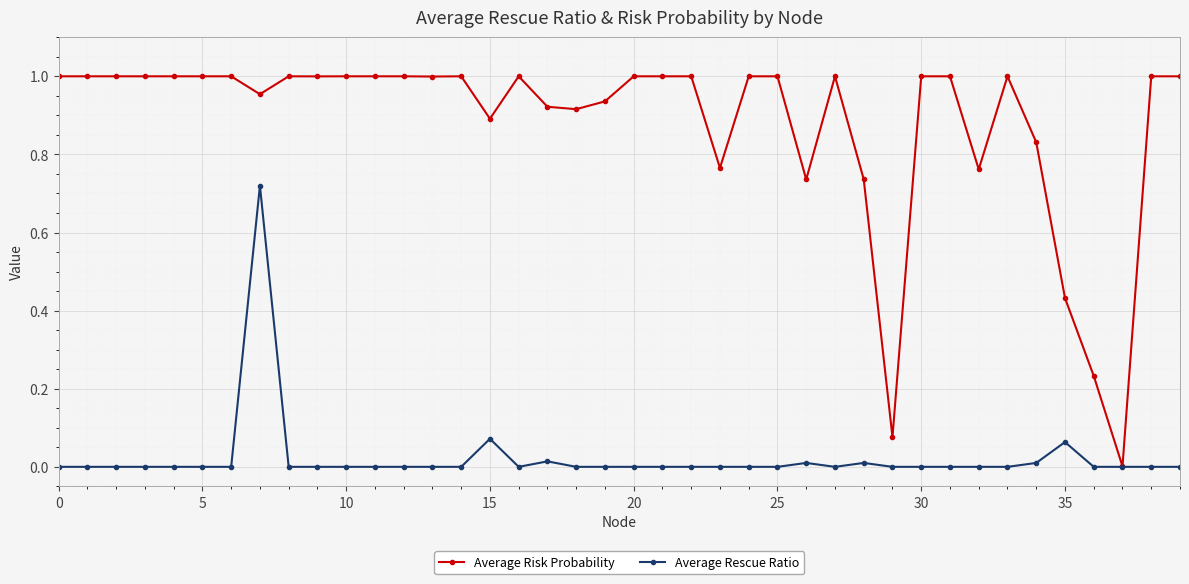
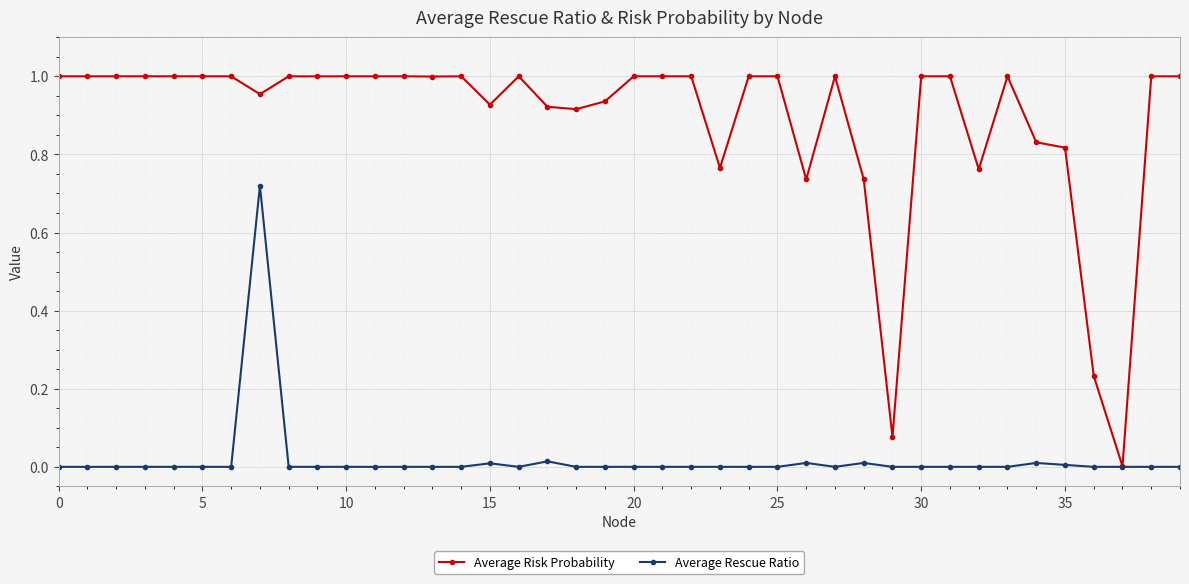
Average Risk Probability, 15: 0.89 -> 0.93
Average Rescue Ratio, 15: 0.07 -> 0.01
Average Risk Probability, 35: 0.43 -> 0.82
Average Rescue Ratio, 35: 0.06 -> 0.00
